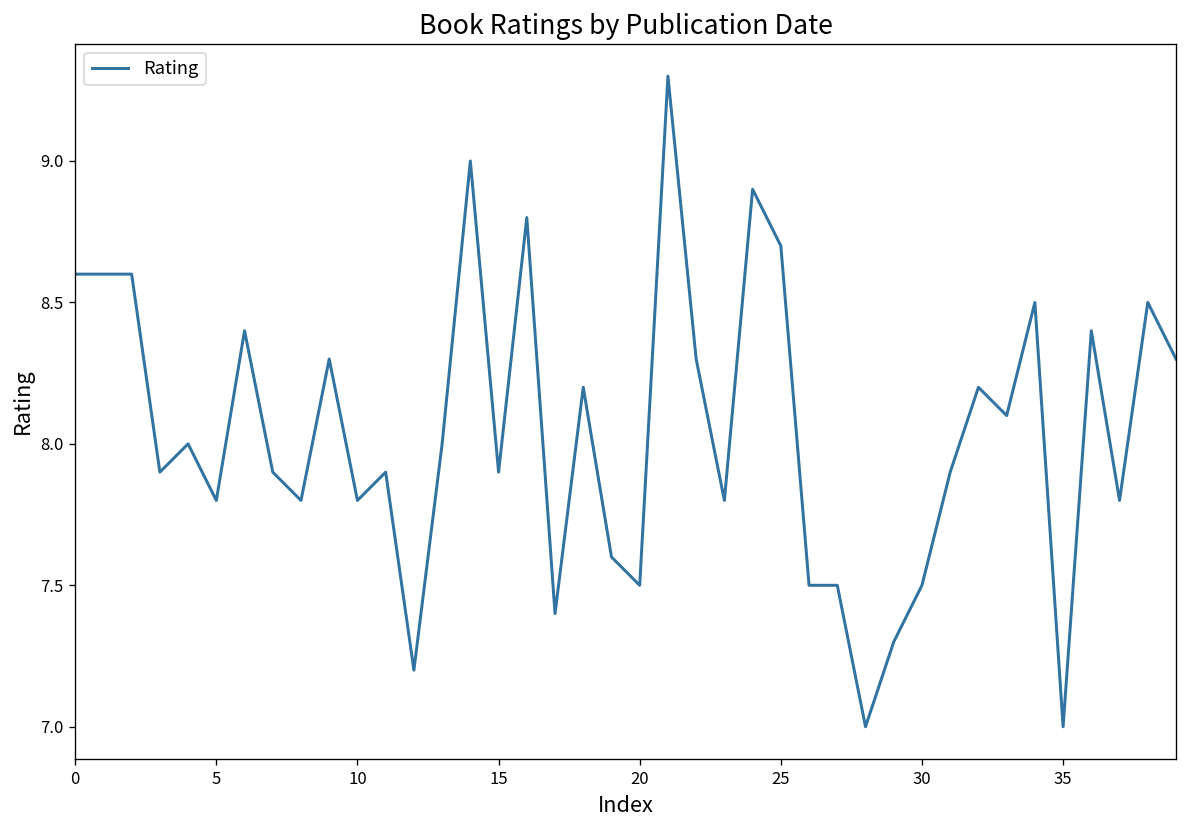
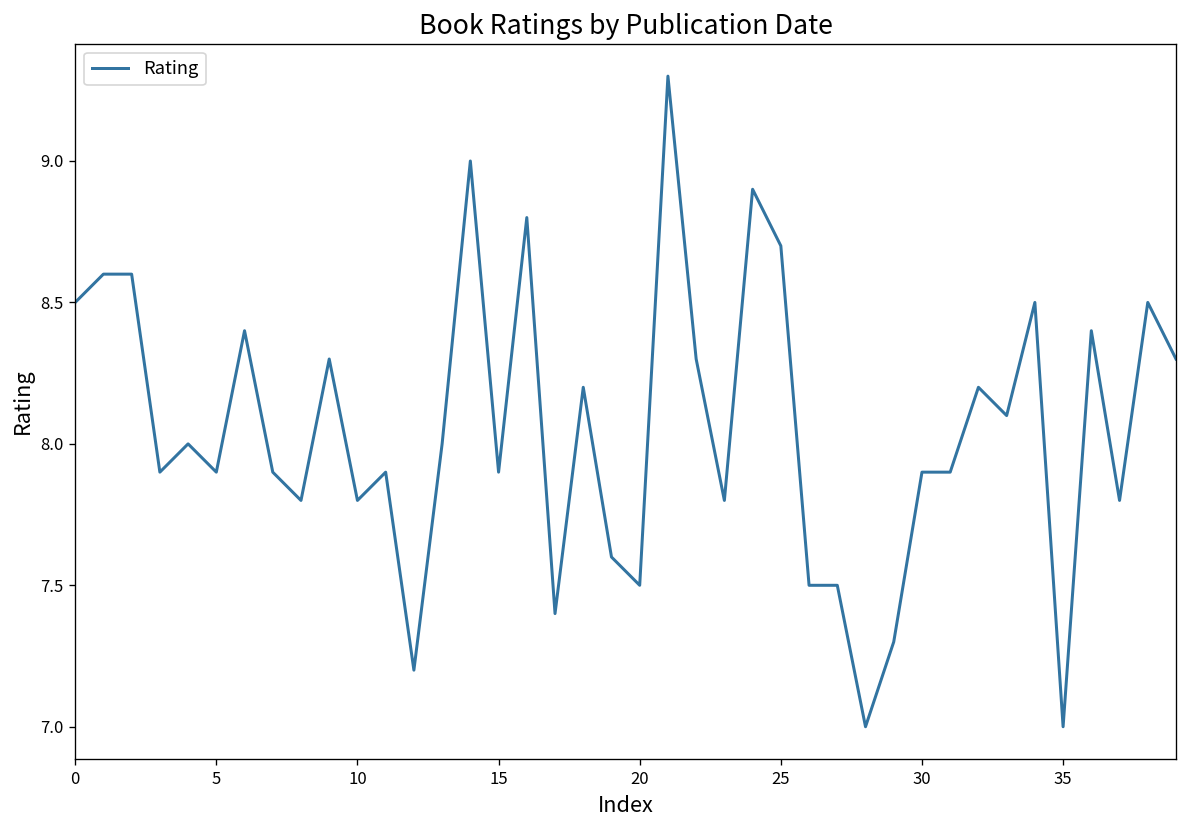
0: 8.6 -> 8.5
5: 7.8 -> 7.9
30: 7.5 -> 7.9
